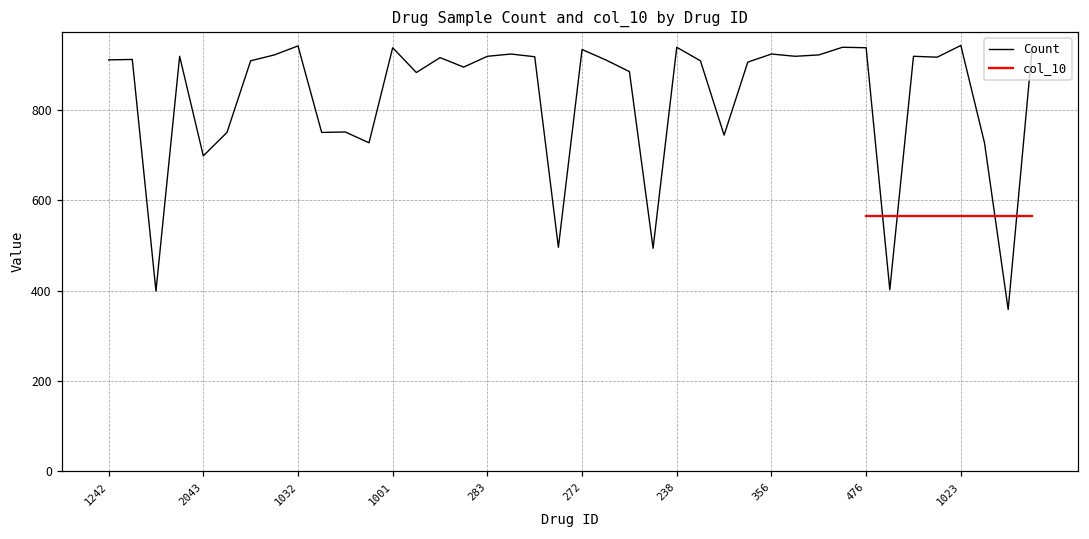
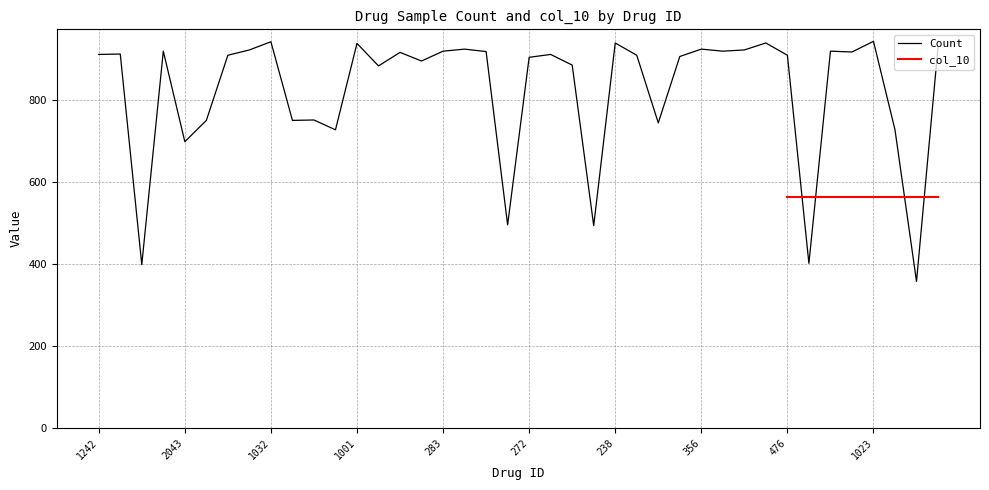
Count, 272: 940 -> 910
Count, 476: 940 -> 910
